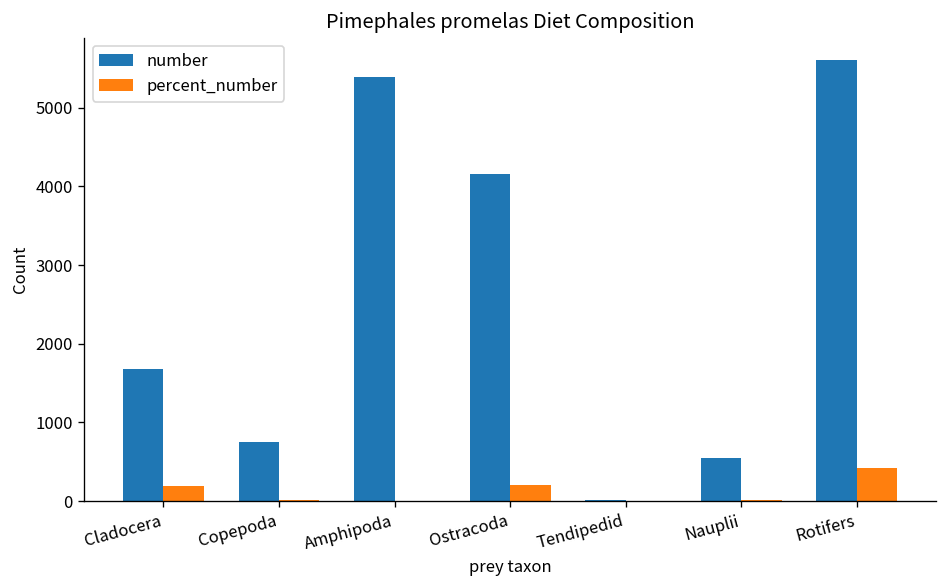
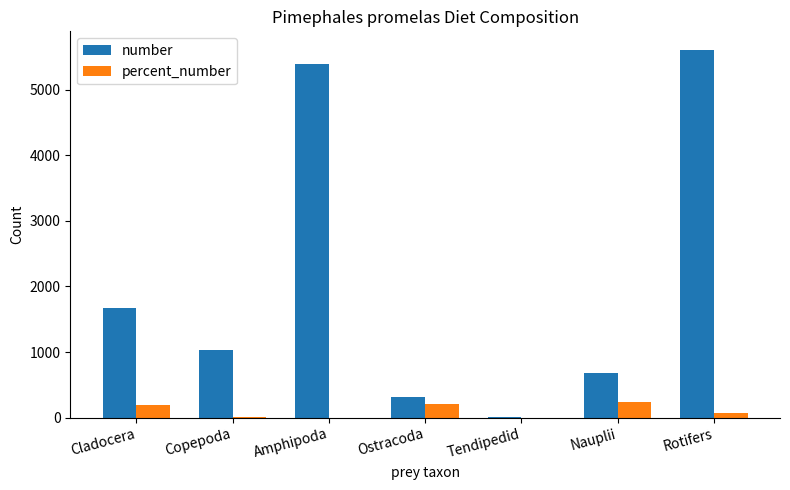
number, Copepoda: 800 -> 1000
number, Ostracoda: 4200 -> 300
number, Nauplii: 600 -> 700
percent_number, Nauplii: 0 -> 200
percent_number, Rotifers: 400 -> 100
